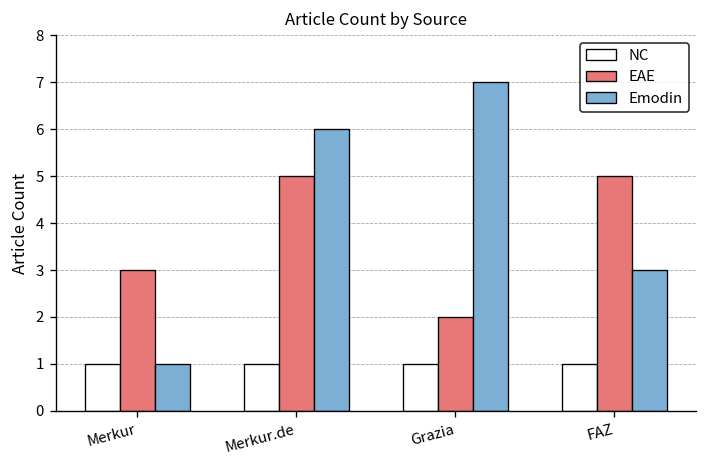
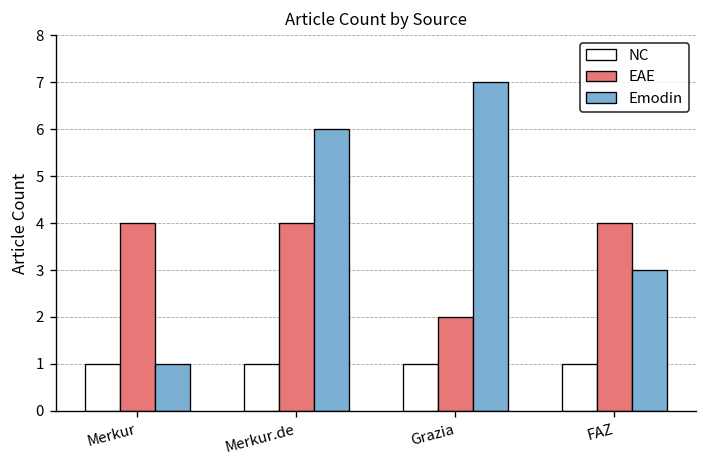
EAE, Merkur: 3 -> 4
EAE, Merkur.de: 5 -> 4
EAE, FAZ: 5 -> 4
